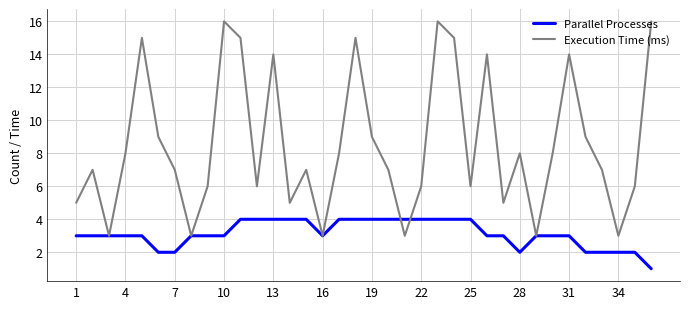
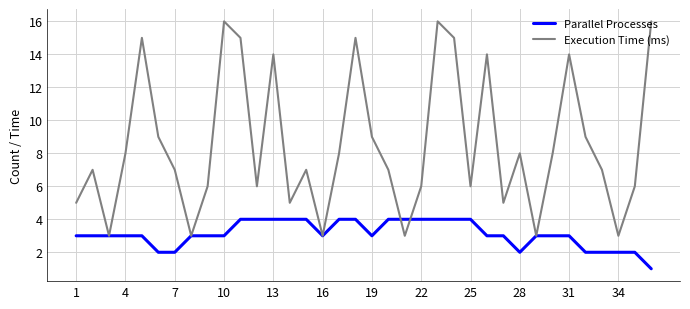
Parallel Processes, 19: 4 -> 3
